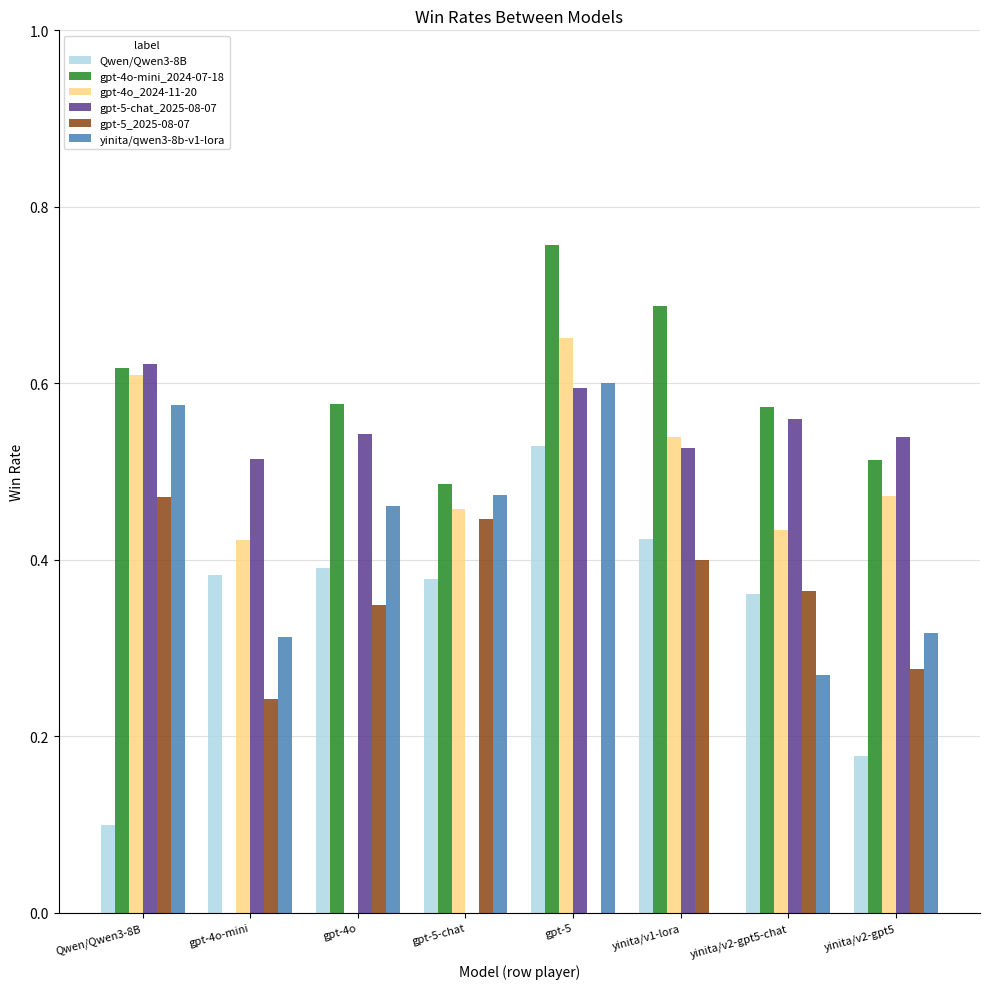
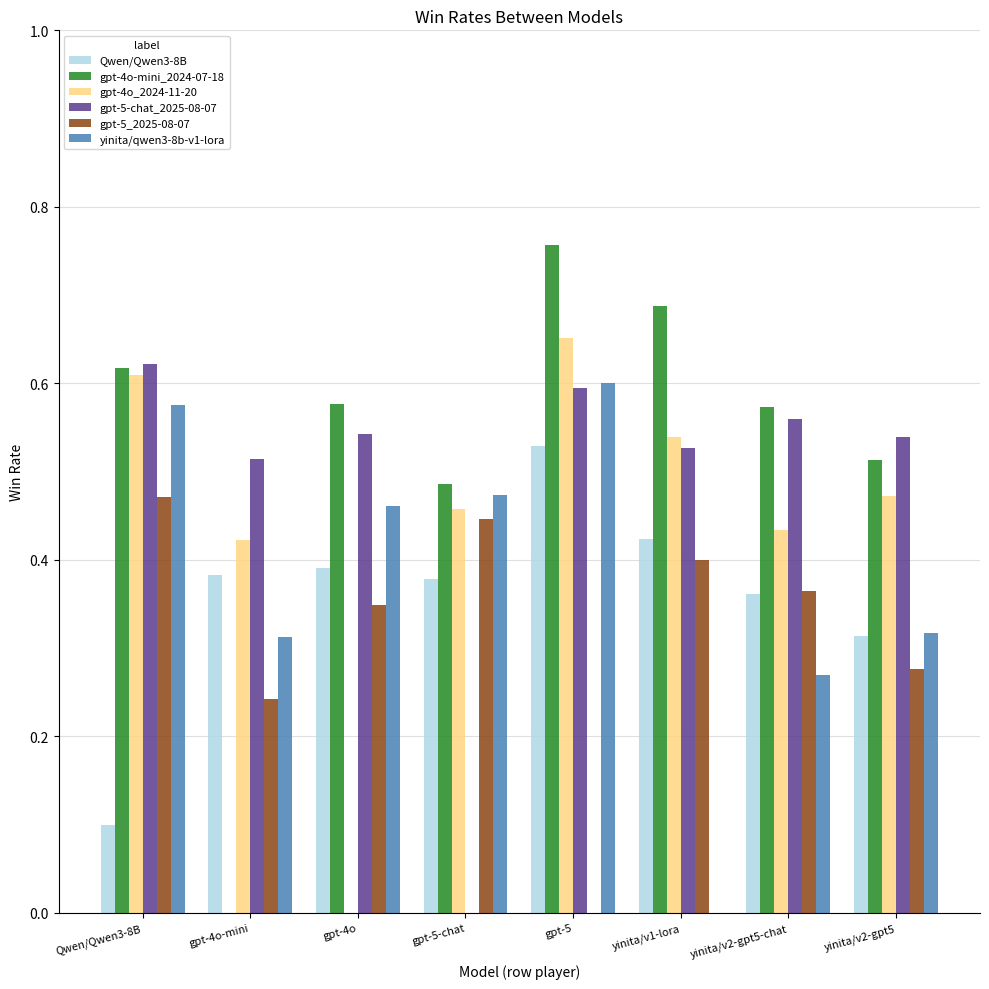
Qwen/Qwen3-8B, yinita/v2-gpt5: 0.18 -> 0.31
